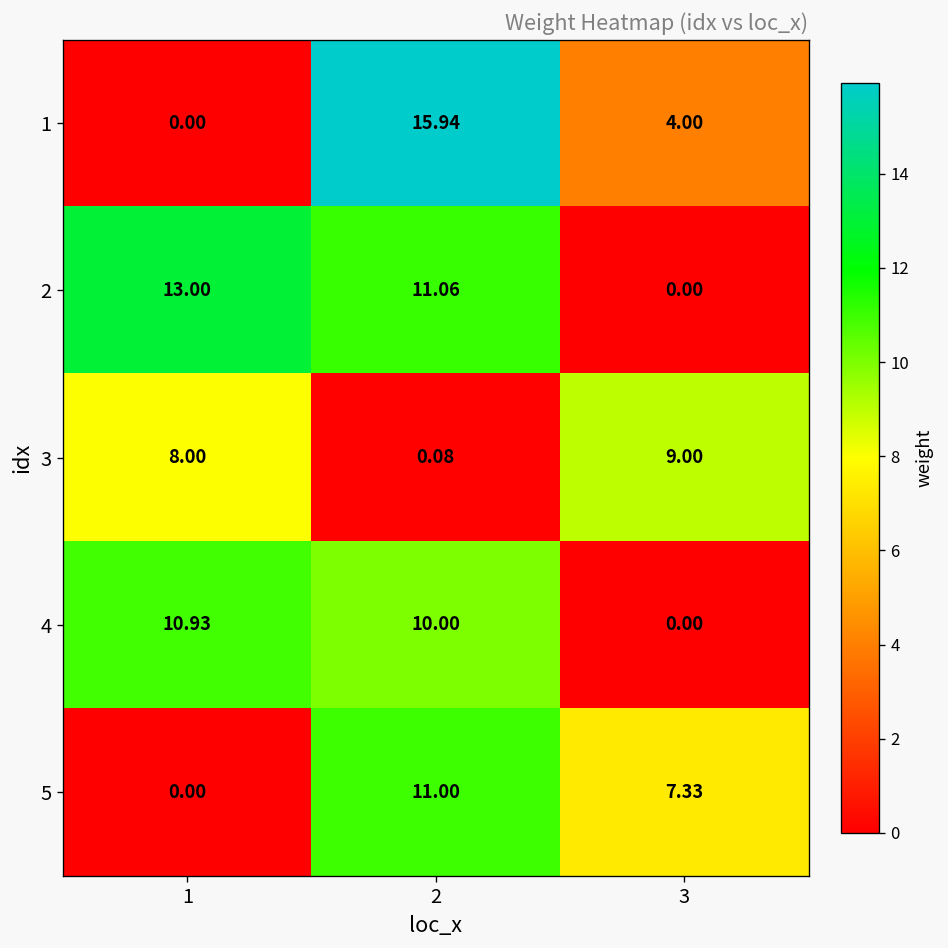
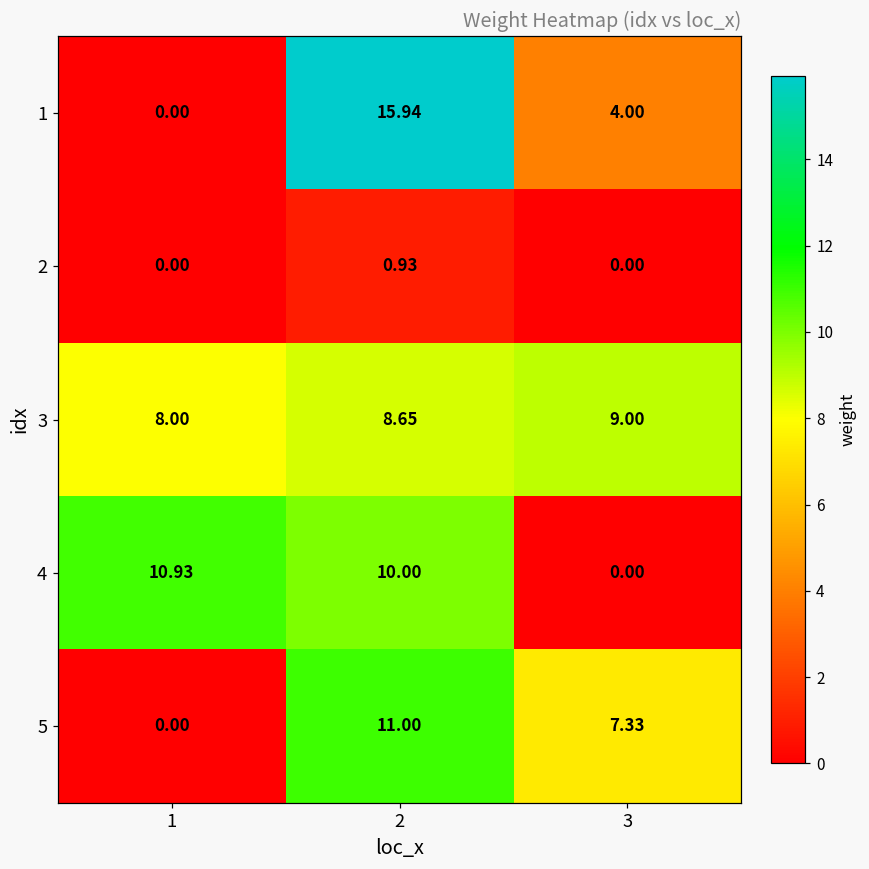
2, 1: 13.00 -> 0.00
2, 2: 11.06 -> 0.93
3, 2: 0.08 -> 8.65
